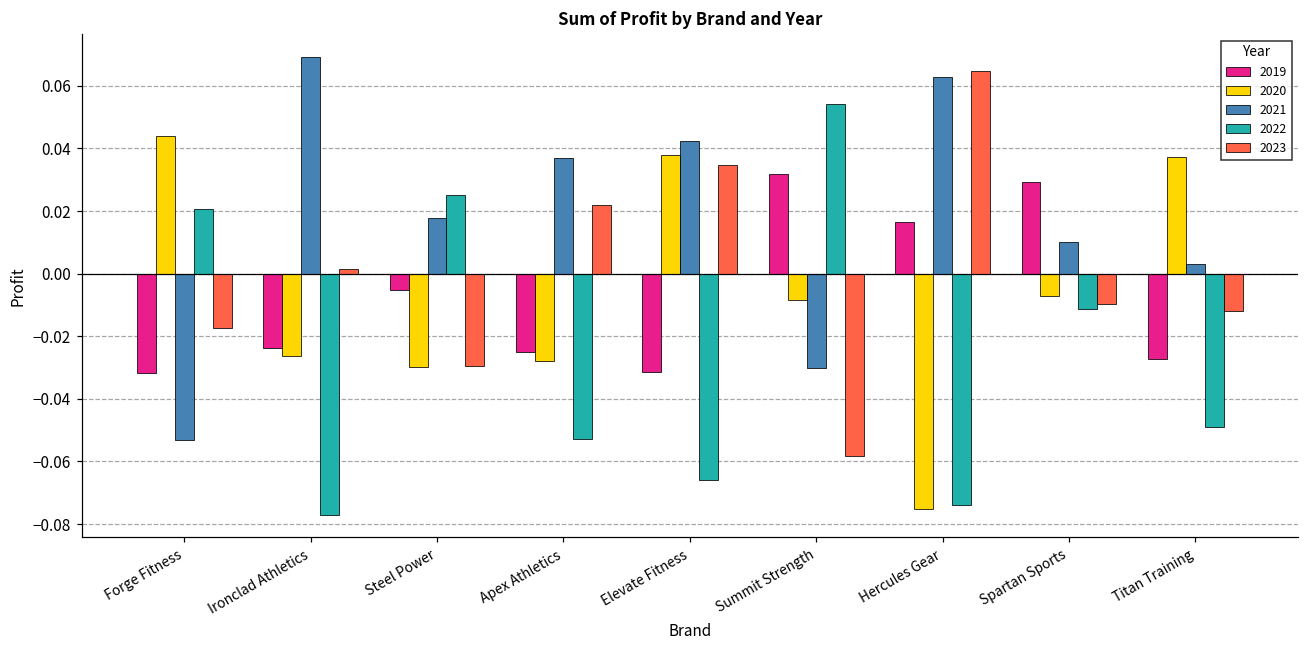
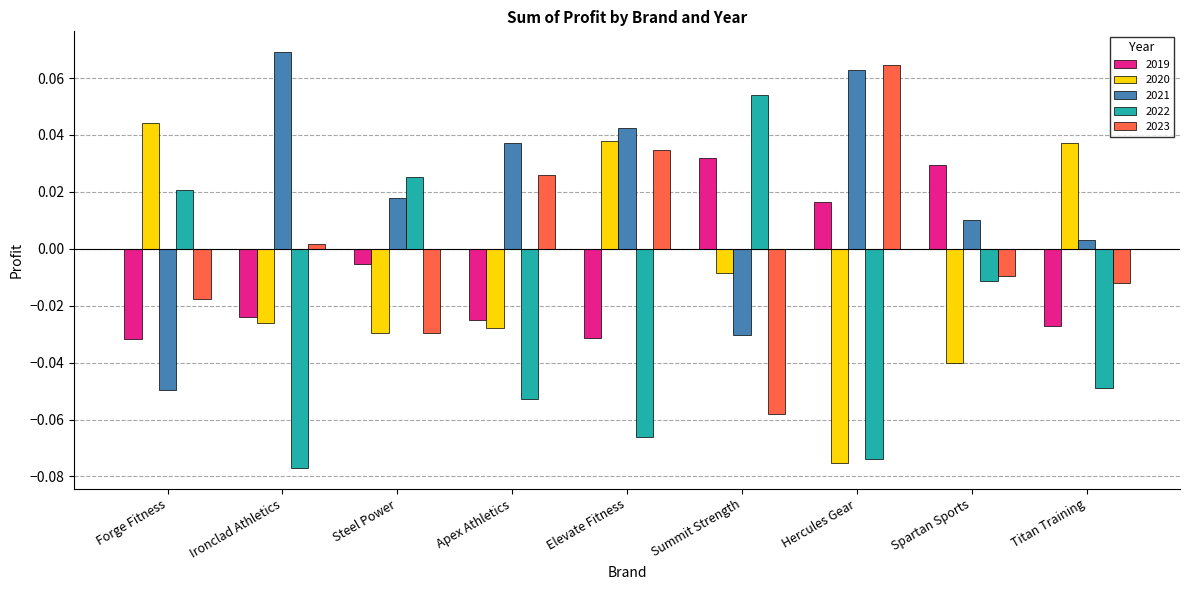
2021, Forge Fitness: -0.053 -> -0.050
2023, Apex Athletics: 0.022 -> 0.026
2020, Spartan Sports: -0.007 -> -0.040
